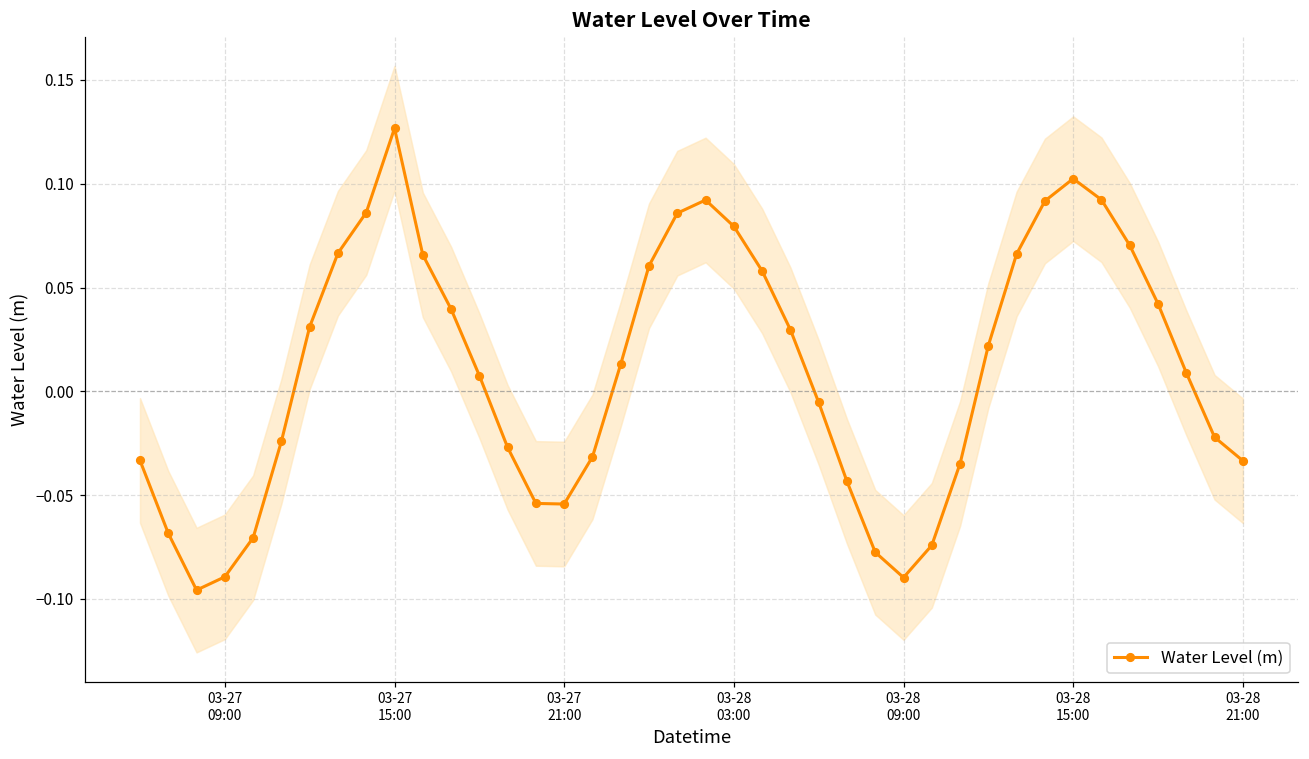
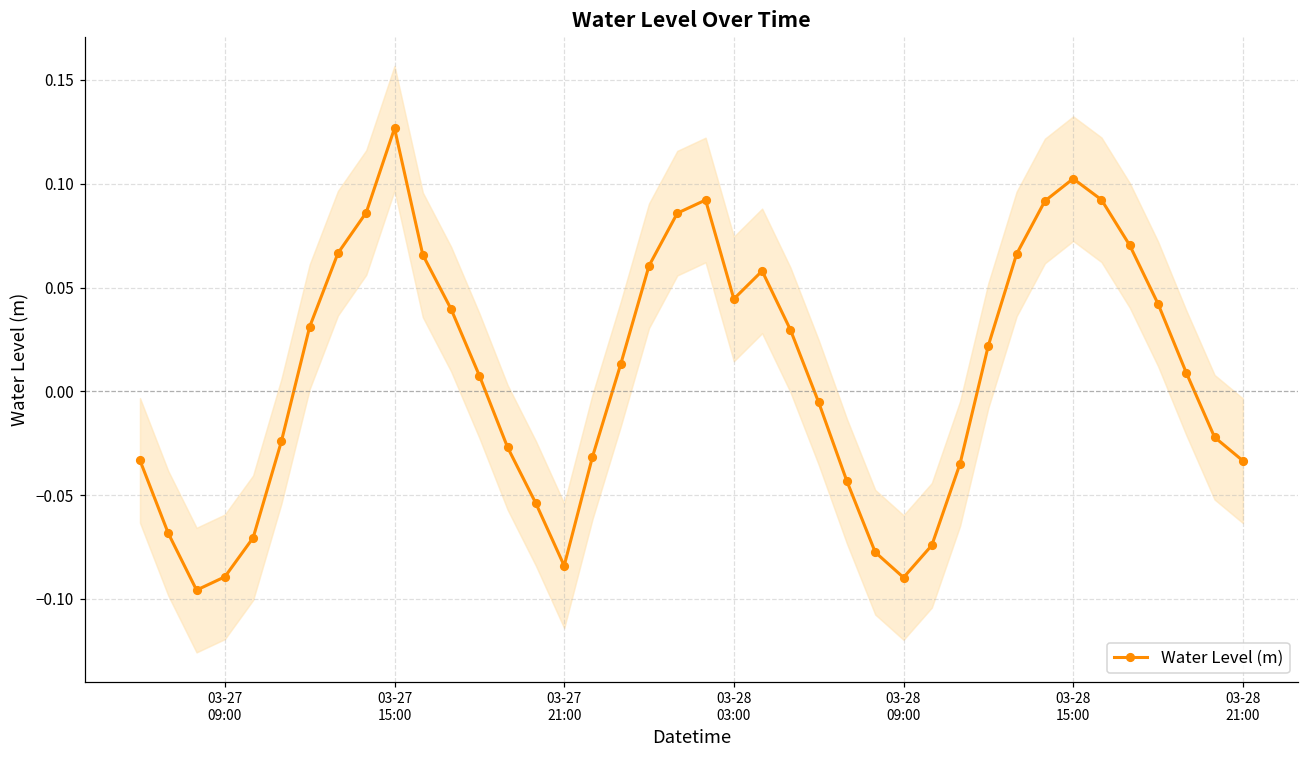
Water Level (m), 03-27 21:00: -0.054 -> -0.084
Water Level (m), 03-28 03:00: 0.079 -> 0.044
